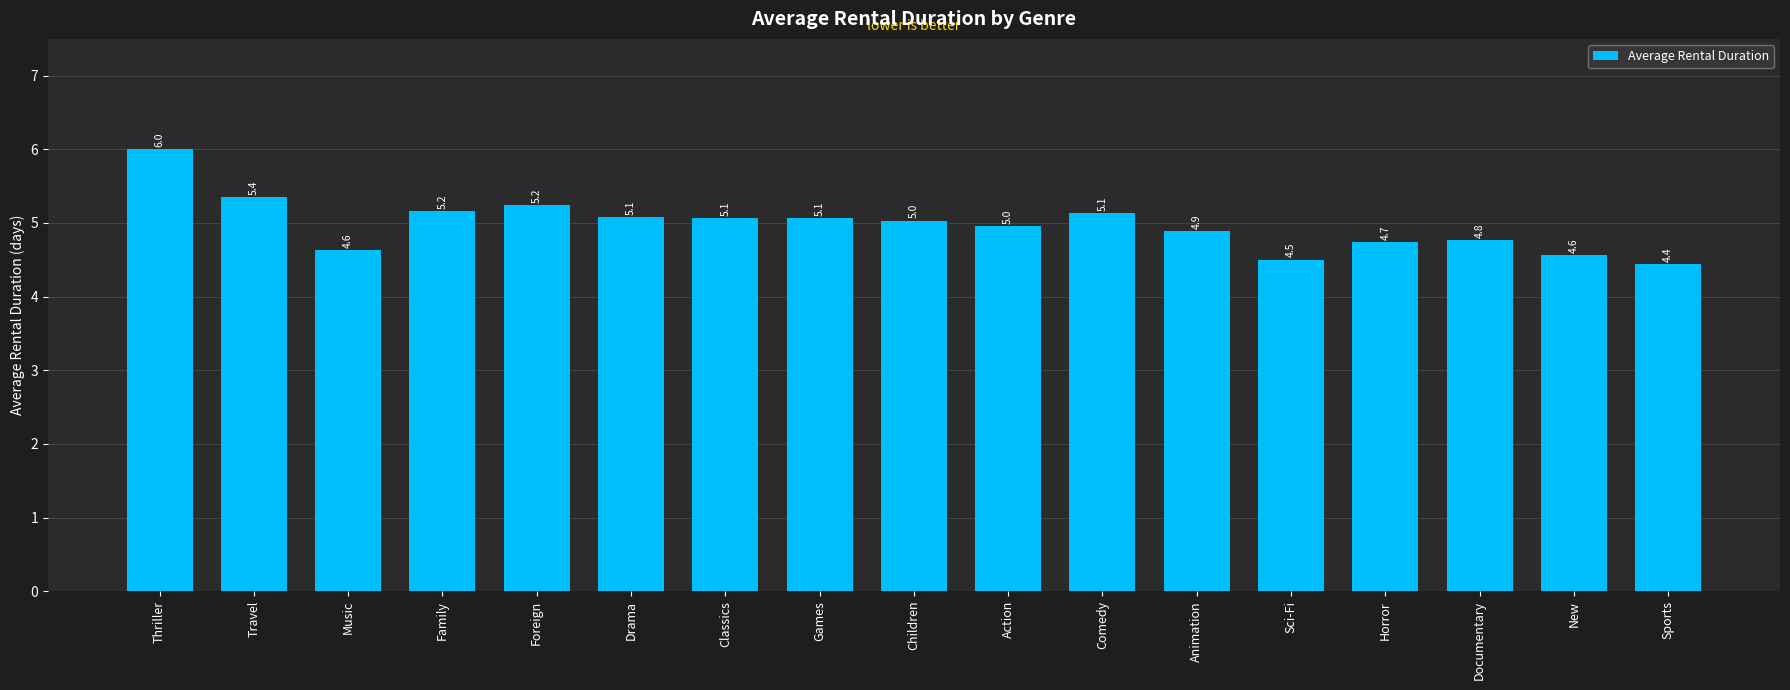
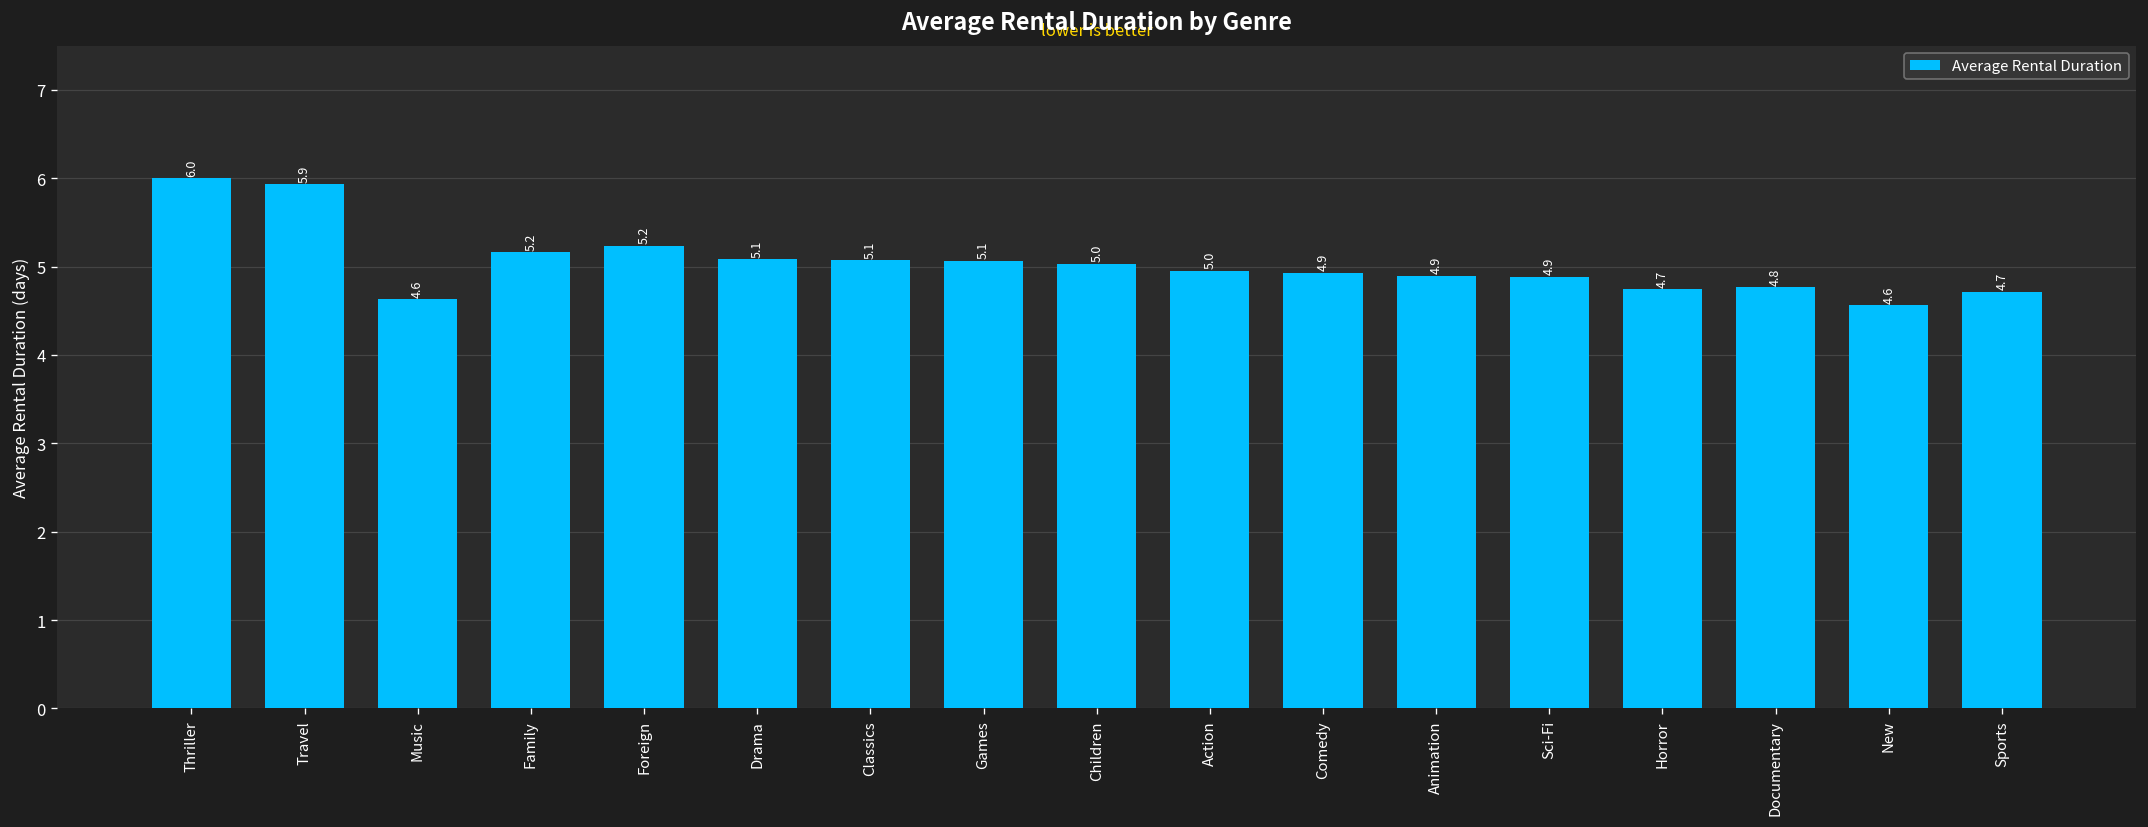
Travel: 5.4 -> 5.9
Comedy: 5.1 -> 4.9
Sci-Fi: 4.5 -> 4.9
Sports: 4.4 -> 4.7
